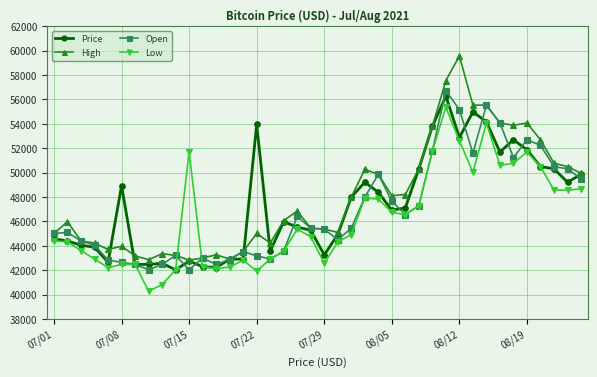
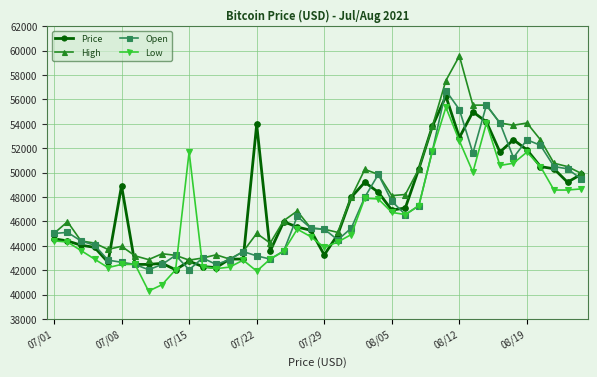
Low, 07/29: 42500 -> 43900
